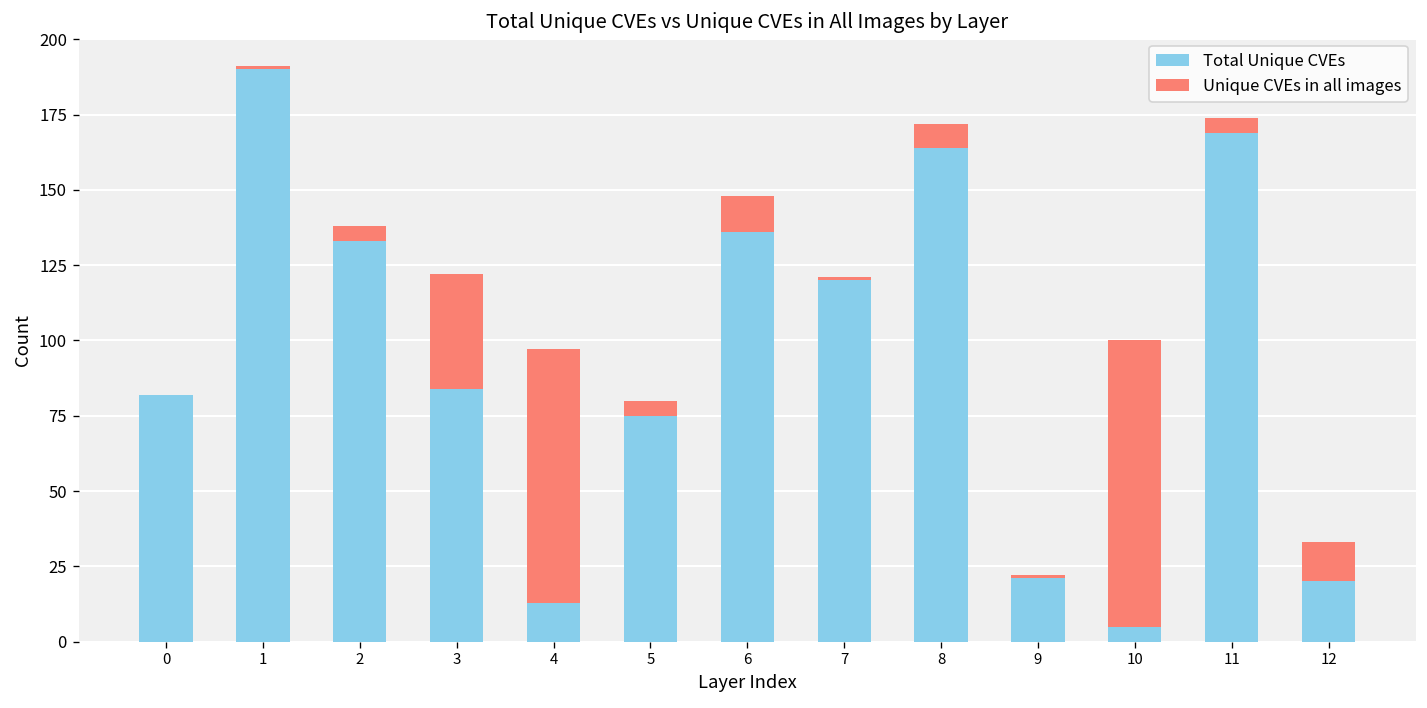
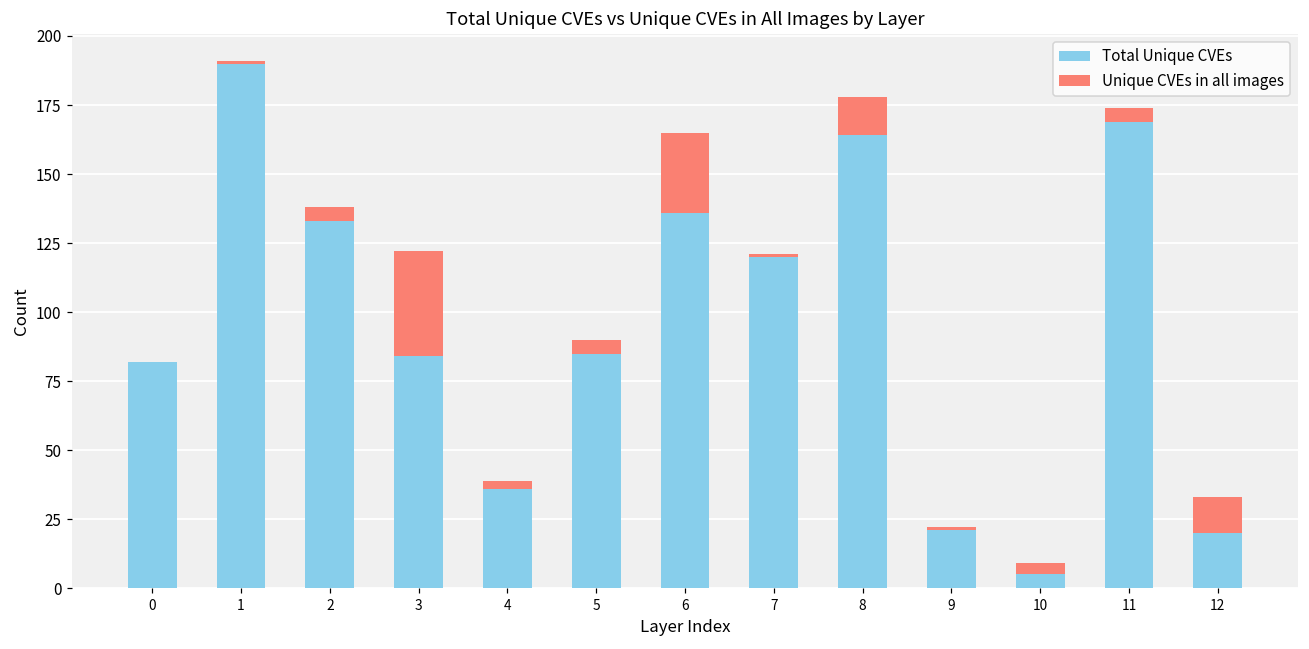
Total Unique CVEs, 4: 13 -> 36
Unique CVEs in all images, 4: 84 -> 3
Total Unique CVEs, 5: 75 -> 85
Unique CVEs in all images, 6: 12 -> 29
Unique CVEs in all images, 8: 8 -> 14
Unique CVEs in all images, 10: 95 -> 4
